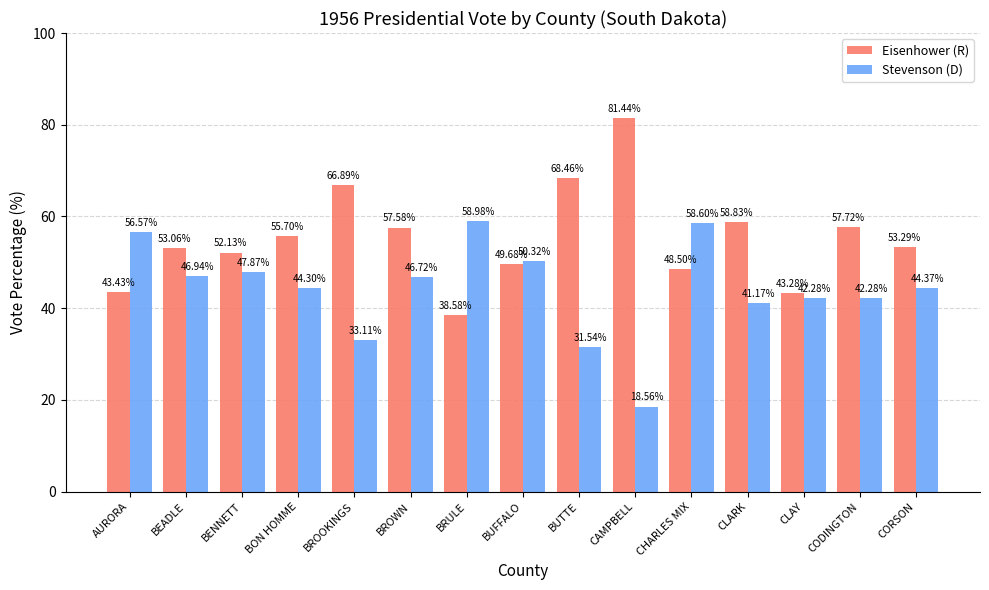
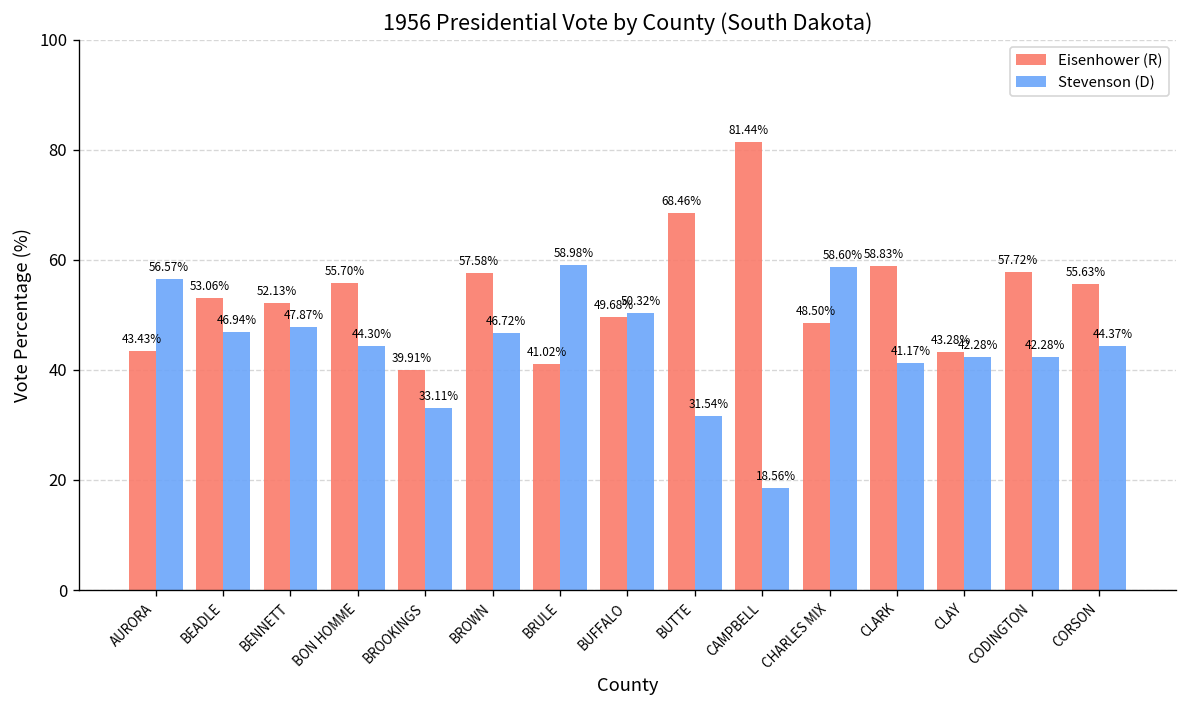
Eisenhower (R), BROOKINGS: 66.89% -> 39.91%
Eisenhower (R), BRULE: 38.58% -> 41.02%
Eisenhower (R), CORSON: 53.29% -> 55.63%
